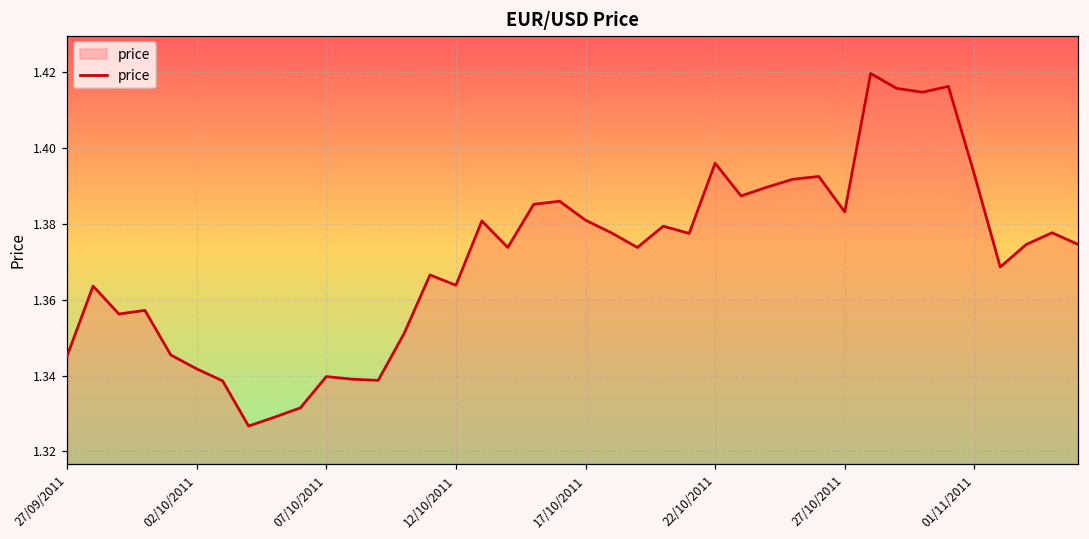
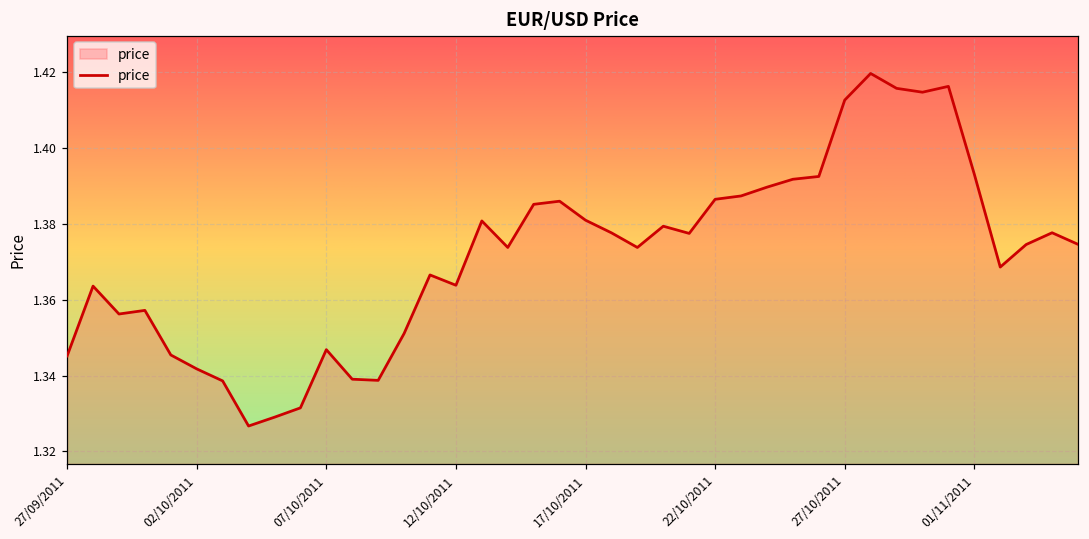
07/10/2011: 1.340 -> 1.347
22/10/2011: 1.396 -> 1.387
27/10/2011: 1.383 -> 1.413
